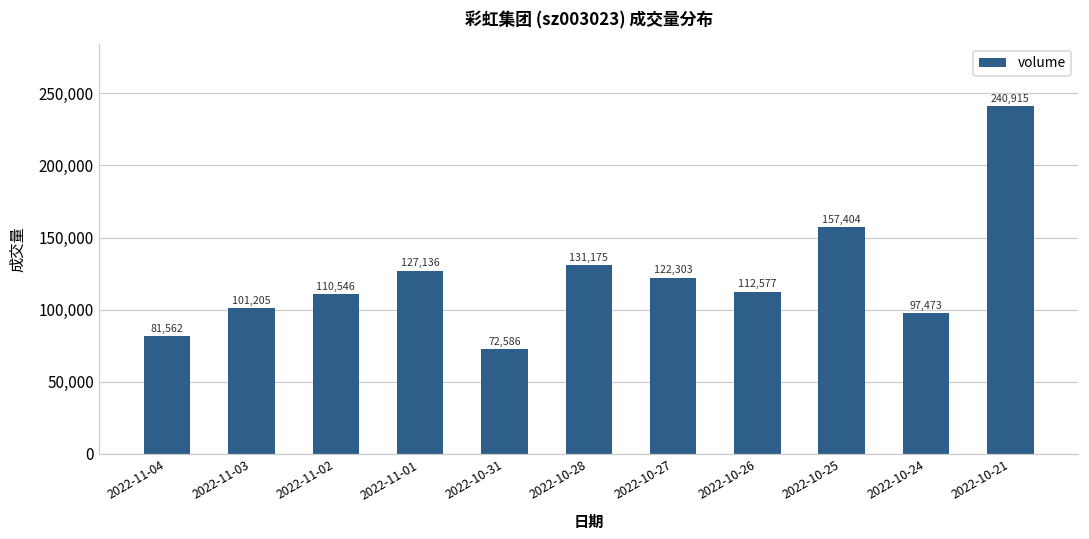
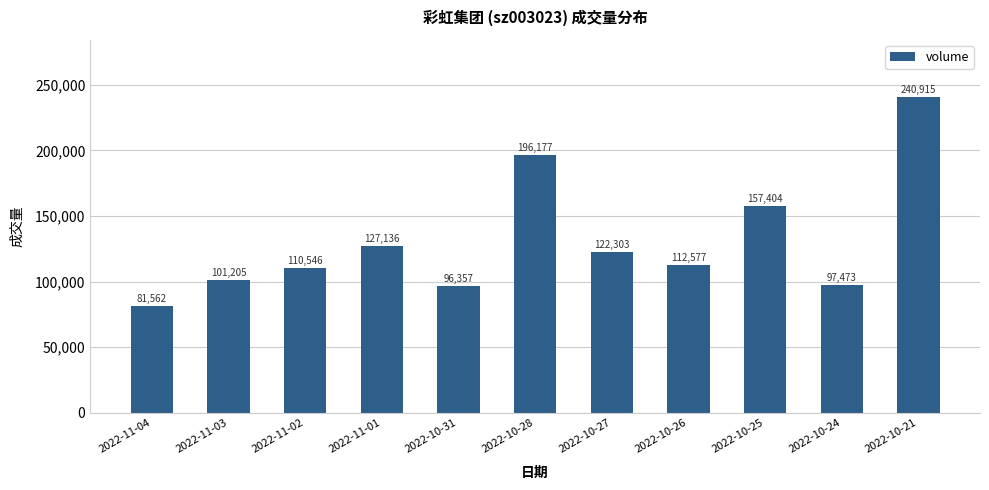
2022-10-31: 72,586 -> 96,357
2022-10-28: 131,175 -> 196,177
